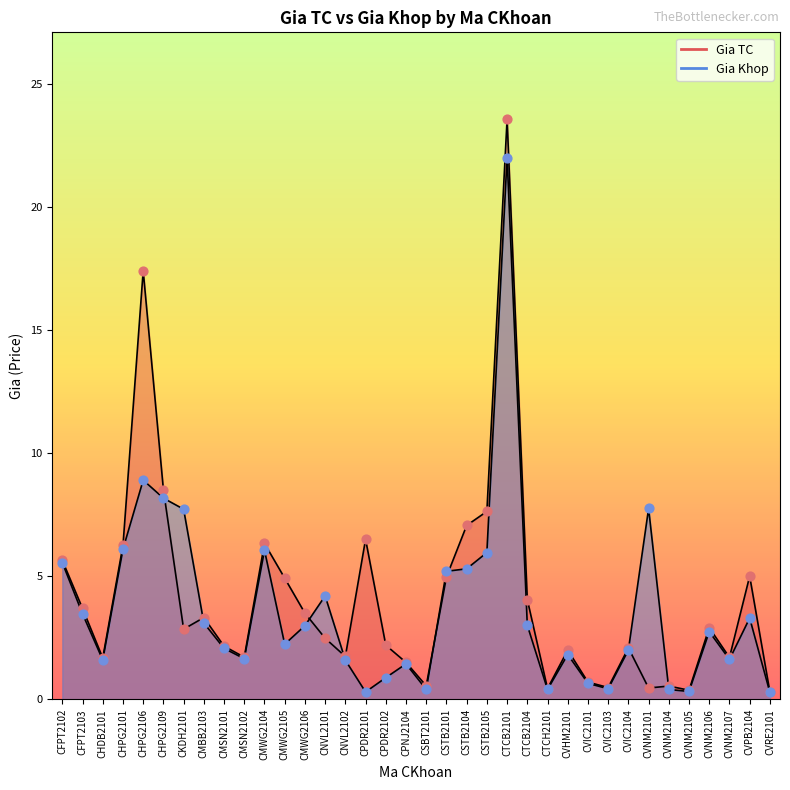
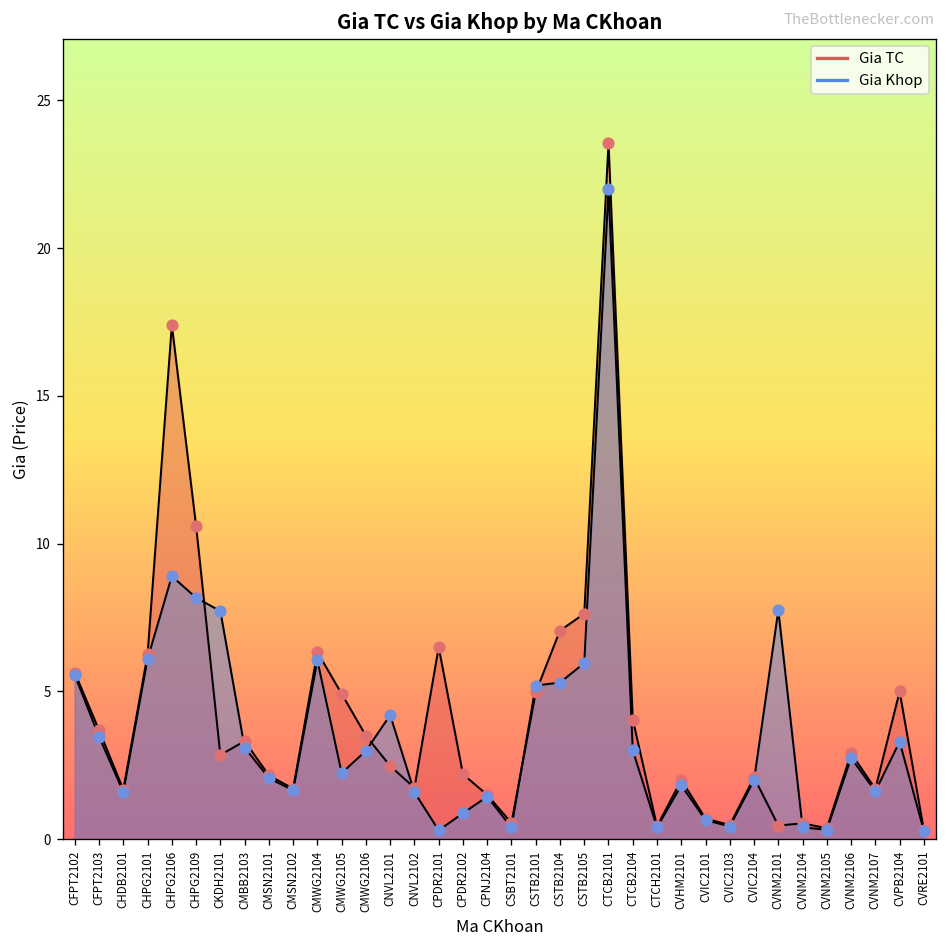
Gia TC, CHPG2109: 8.5 -> 10.6
